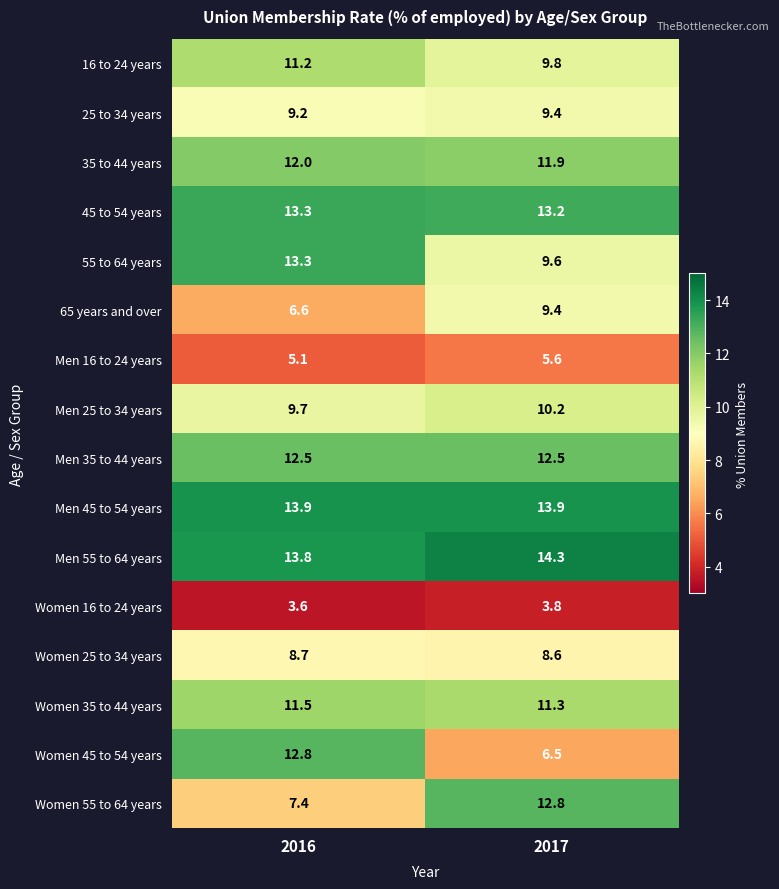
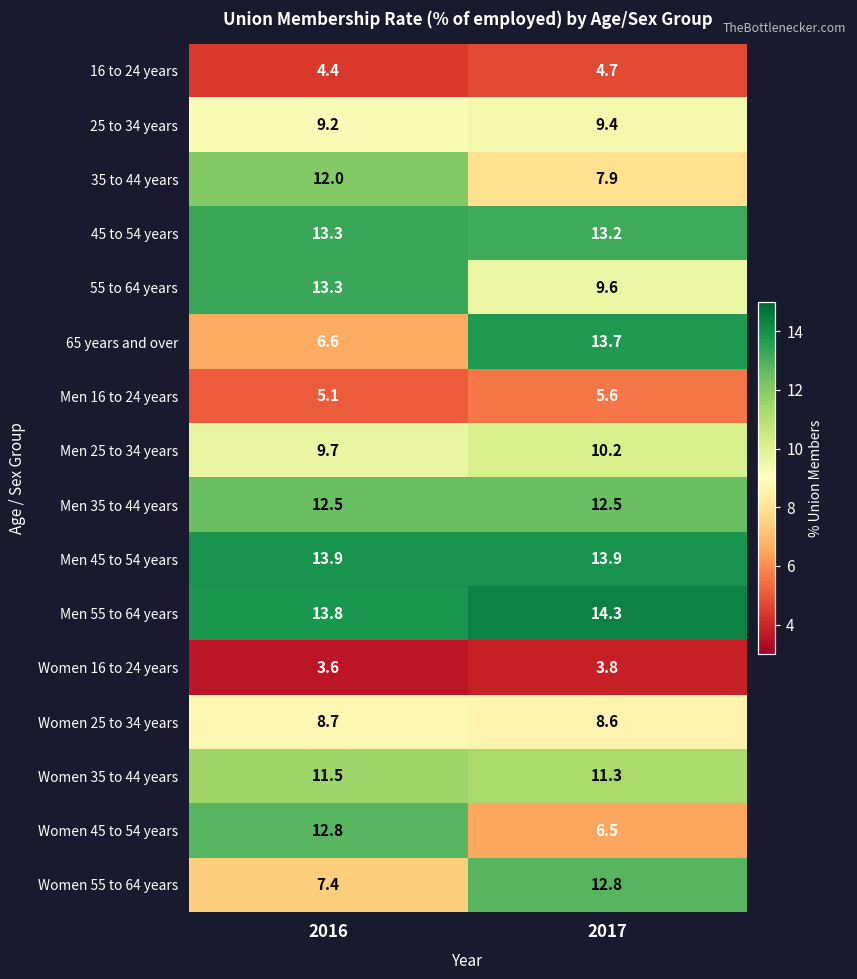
16 to 24 years, 2016: 11.2 -> 4.4
16 to 24 years, 2017: 9.8 -> 4.7
35 to 44 years, 2017: 11.9 -> 7.9
65 years and over, 2017: 9.4 -> 13.7
